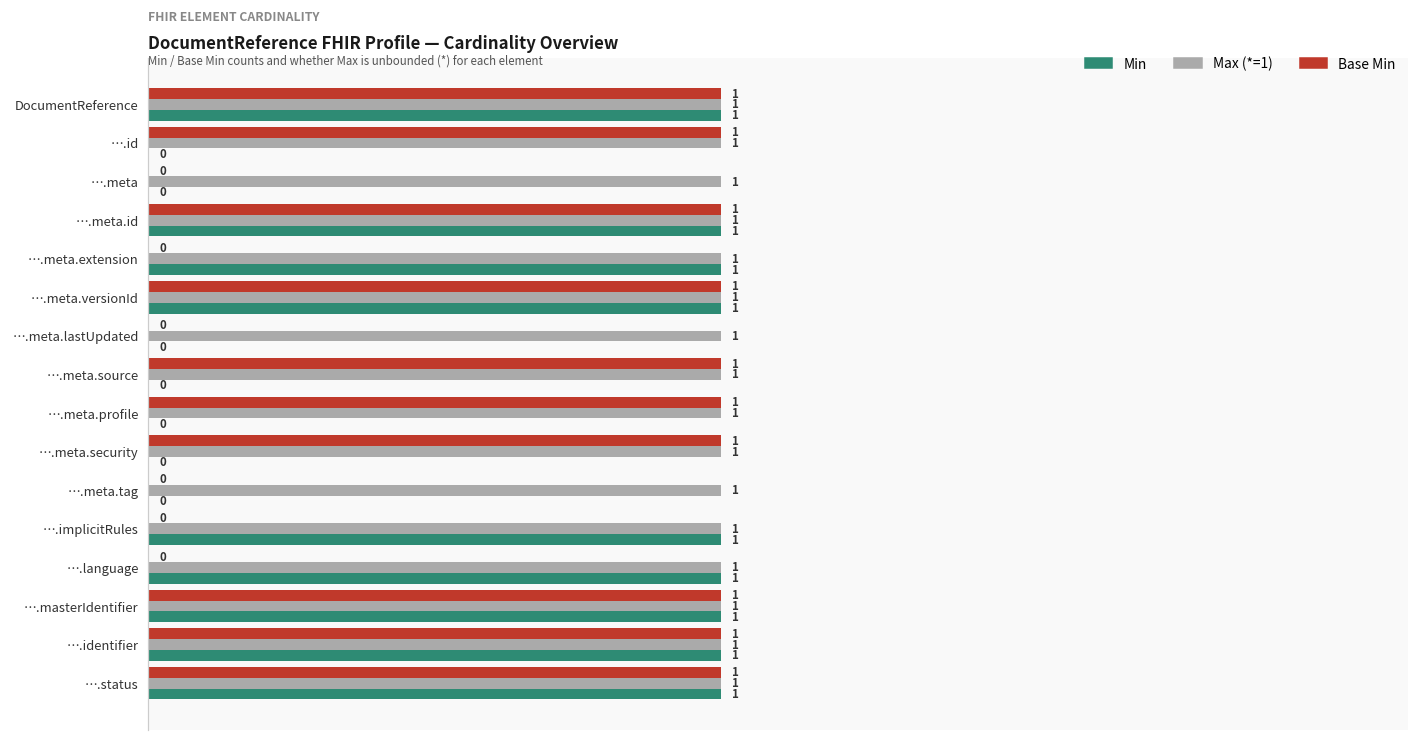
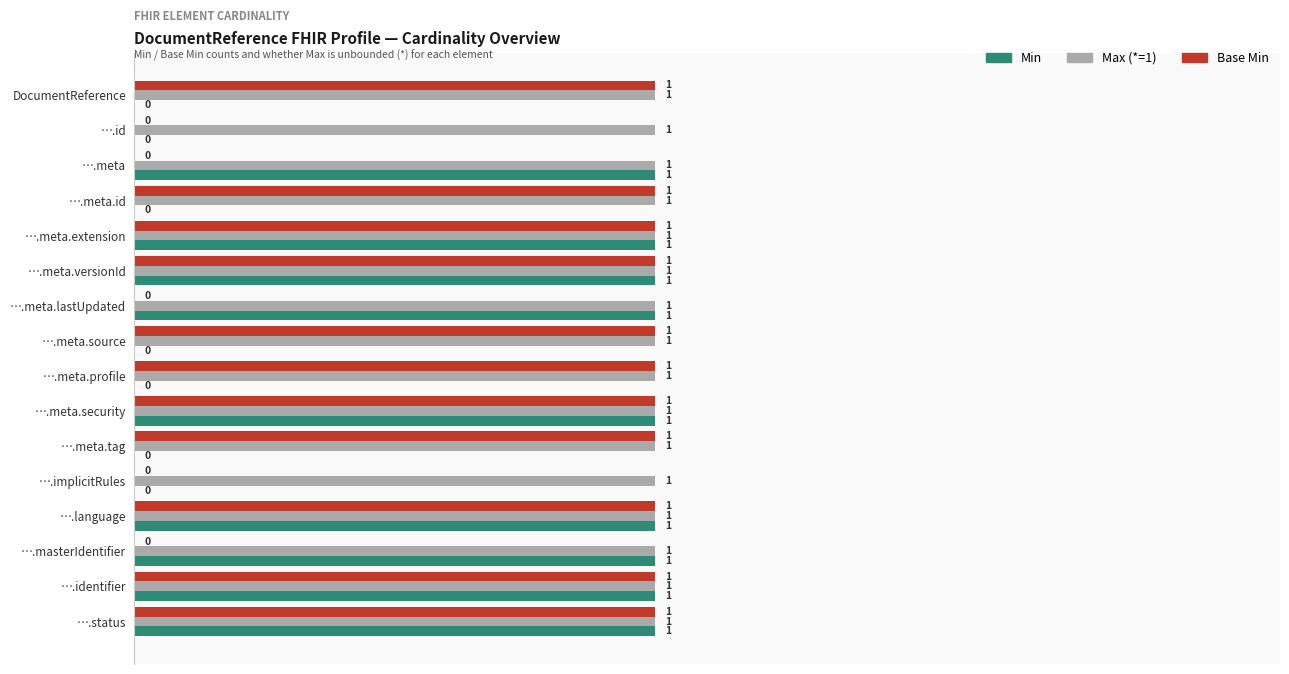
Min, DocumentReference: 1 -> 0
Base Min, ….id: 1 -> 0
Min, ….meta: 0 -> 1
Min, ….meta.id: 1 -> 0
Base Min, ….meta.extension: 0 -> 1
Min, ….meta.lastUpdated: 0 -> 1
Min, ….meta.security: 0 -> 1
Base Min, ….meta.tag: 0 -> 1
Min, ….implicitRules: 1 -> 0
Base Min, ….language: 0 -> 1
Base Min, ….masterIdentifier: 1 -> 0
